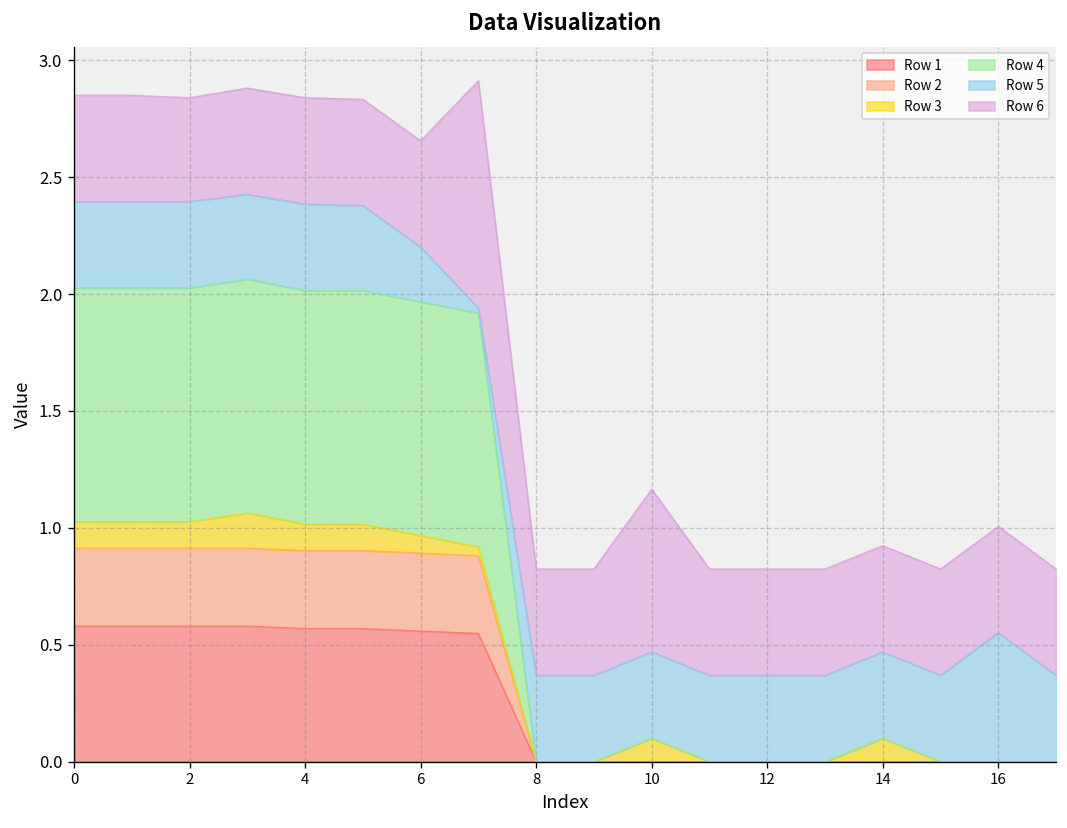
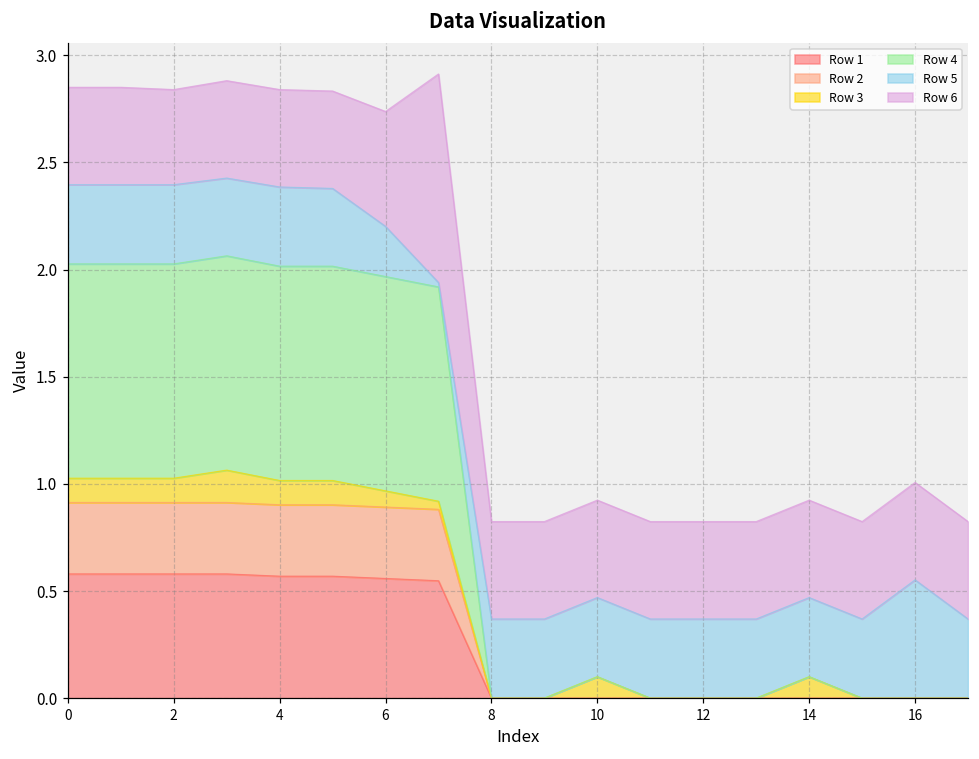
Row 6, 6: 0.45 -> 0.54
Row 6, 10: 0.70 -> 0.45
